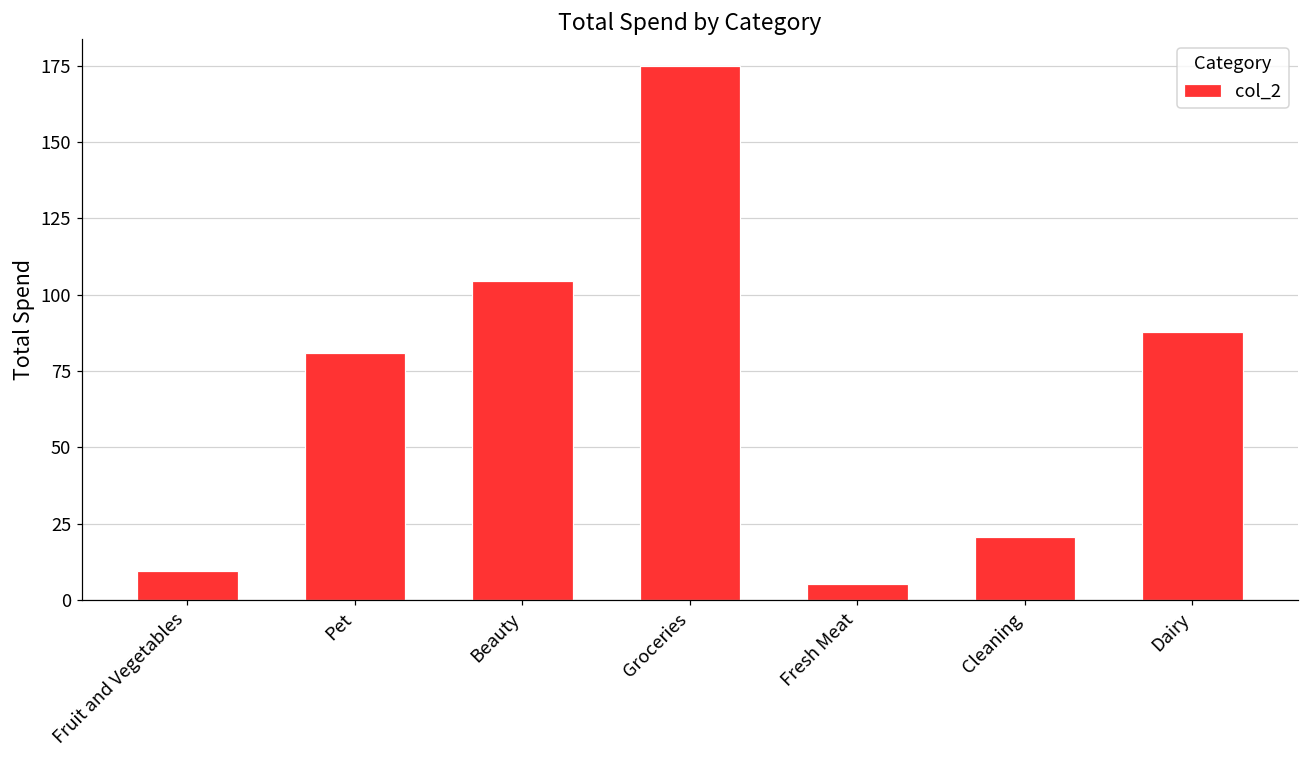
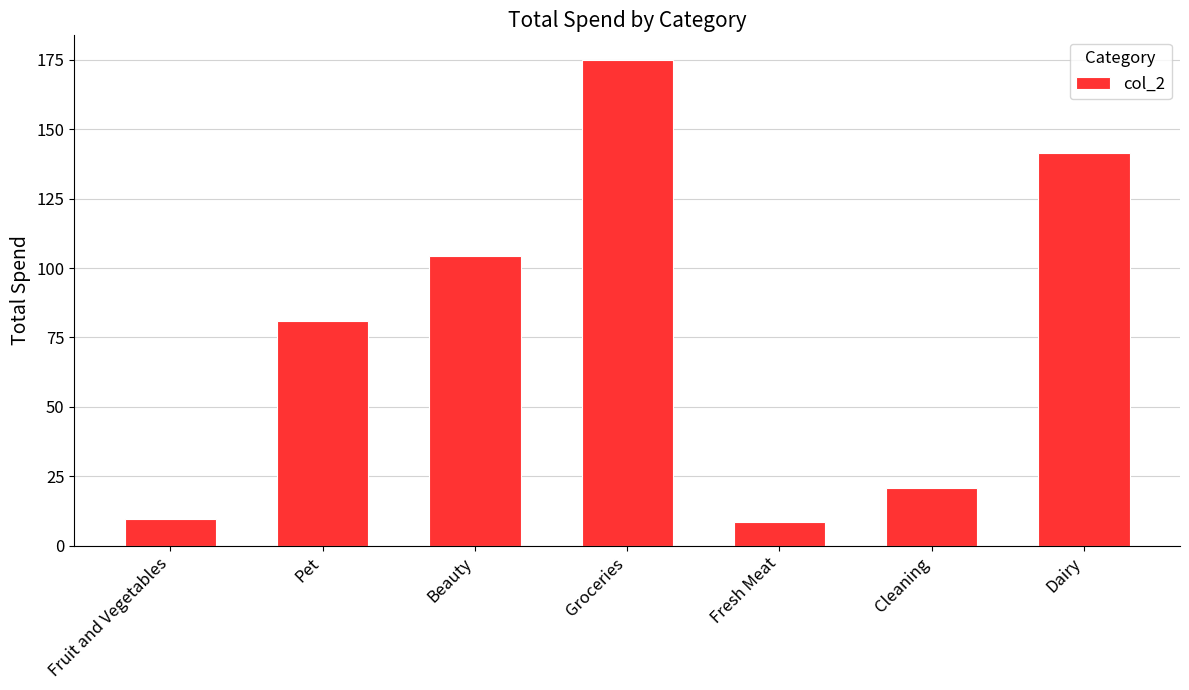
Fresh Meat: 5 -> 8
Dairy: 88 -> 142
